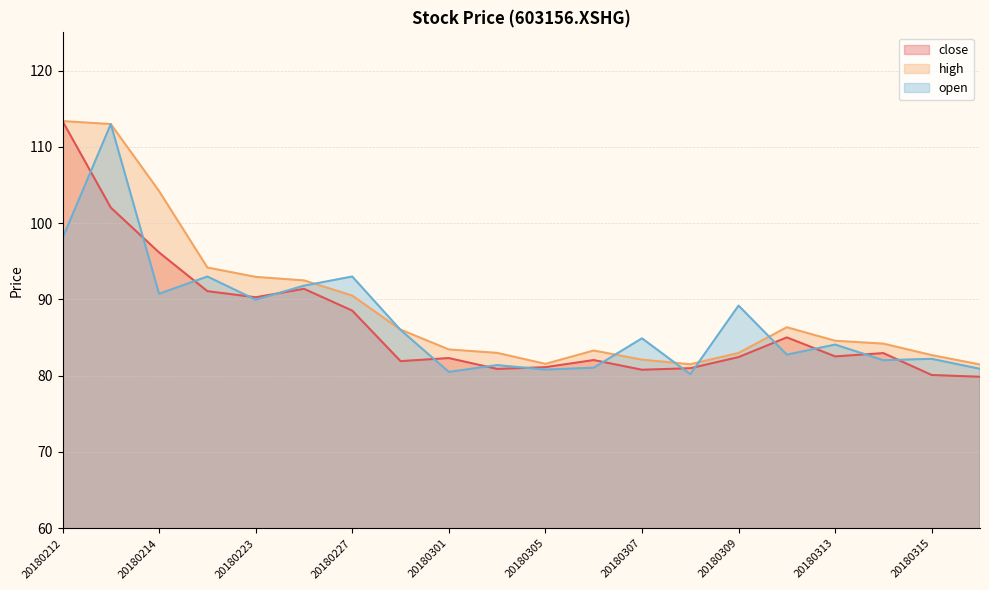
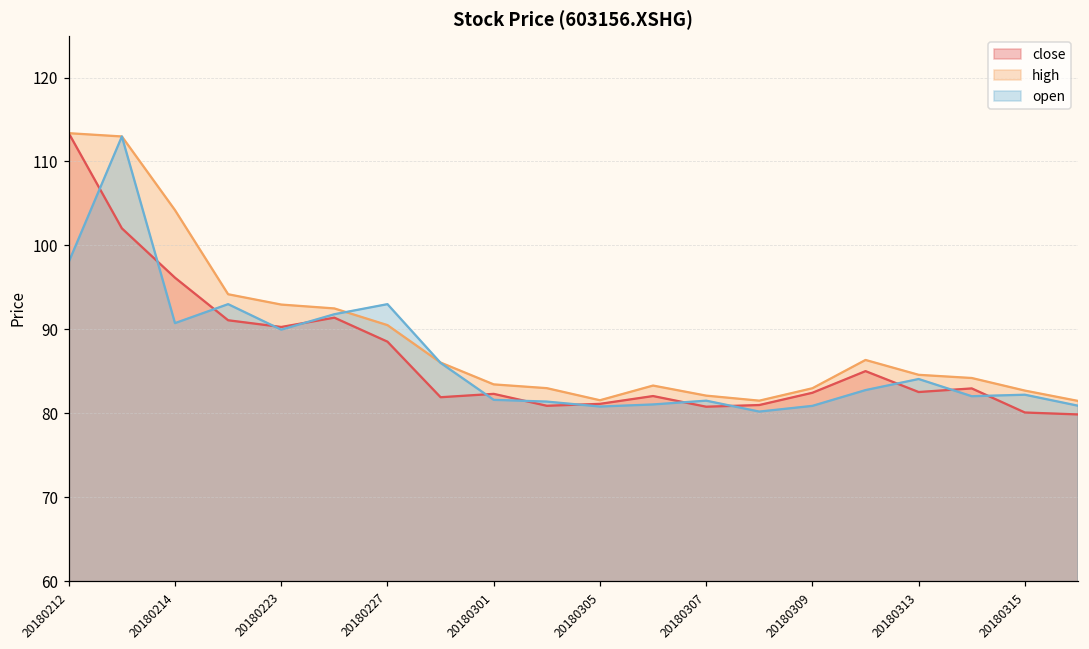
open, 20180301: 81 -> 82
open, 20180307: 85 -> 82
open, 20180309: 89 -> 81
